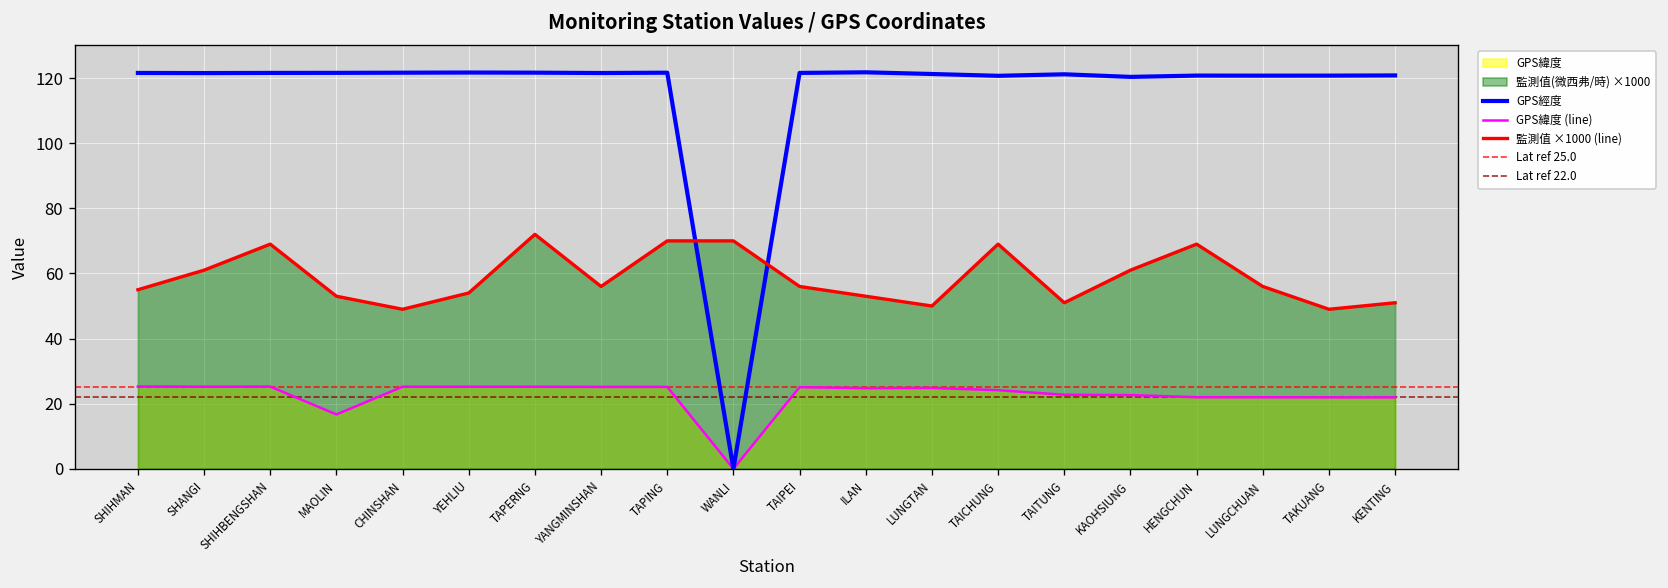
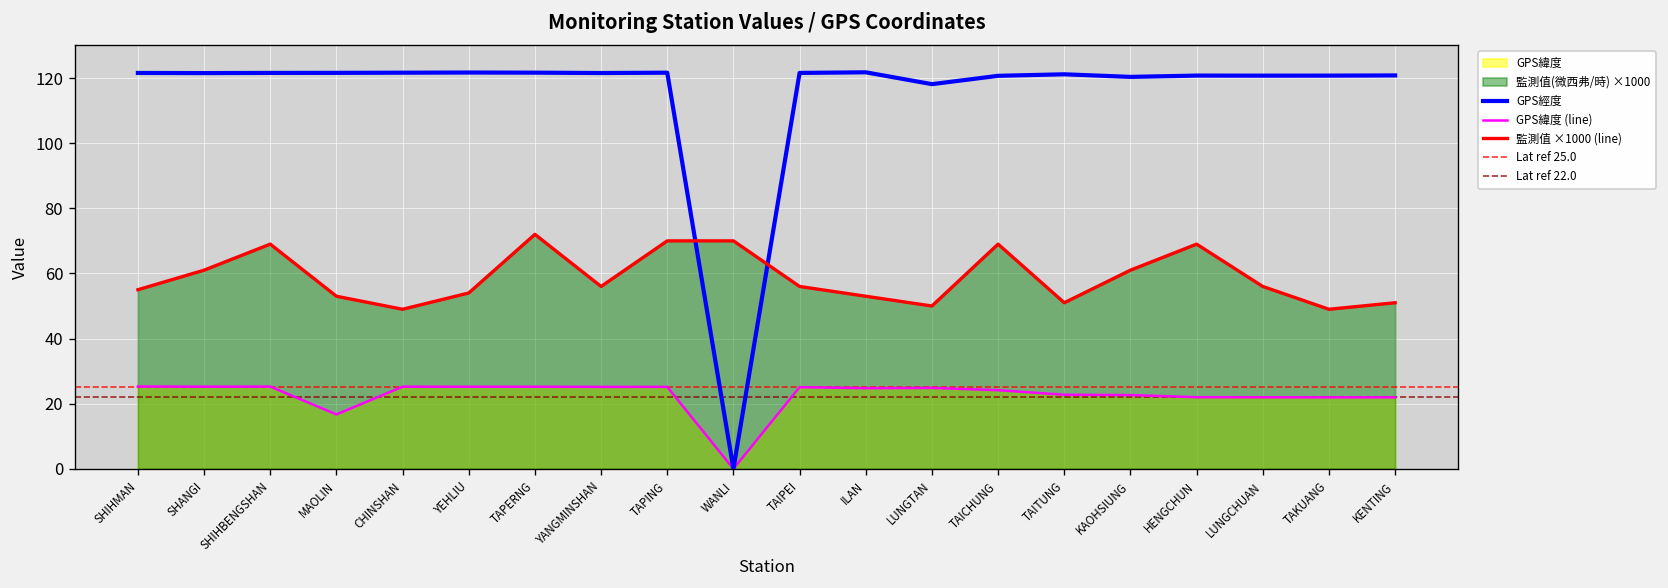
GPS經度, LUNGTAN: 121 -> 118
